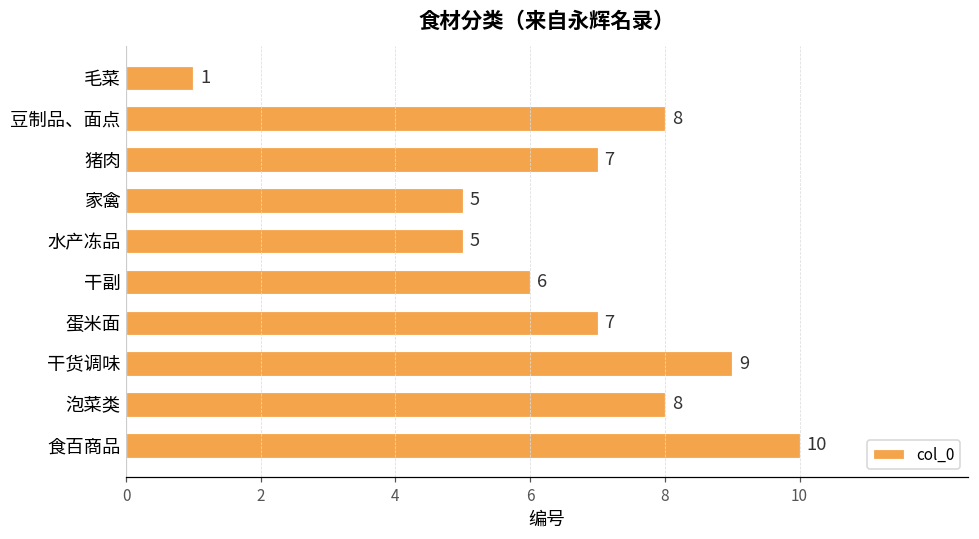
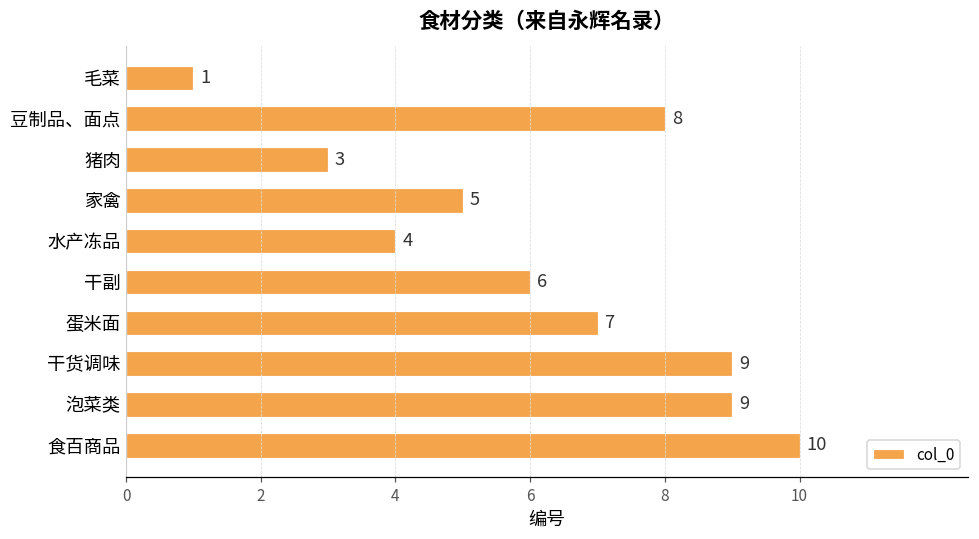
猪肉: 7 -> 3
水产冻品: 5 -> 4
泡菜类: 8 -> 9
